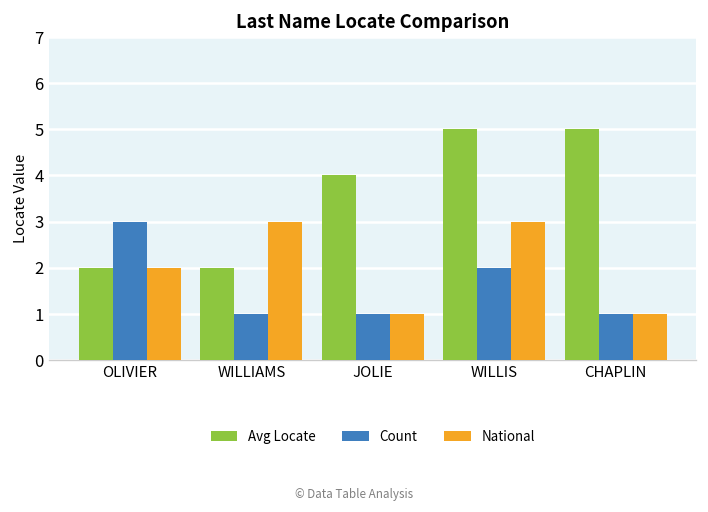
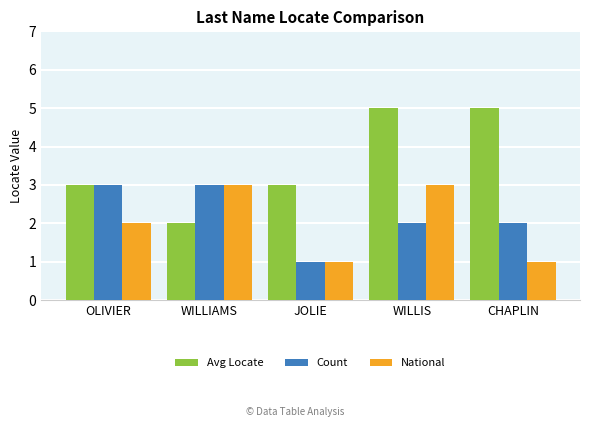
Avg Locate, OLIVIER: 2 -> 3
Count, WILLIAMS: 1 -> 3
Avg Locate, JOLIE: 4 -> 3
Count, CHAPLIN: 1 -> 2
